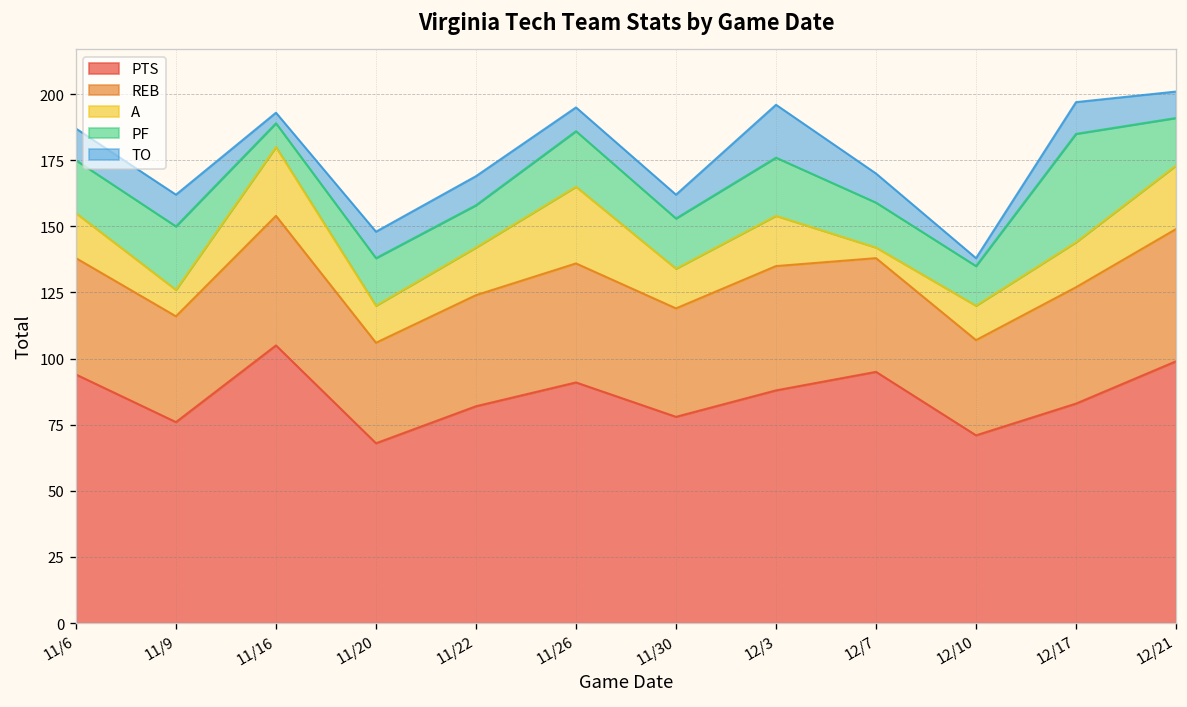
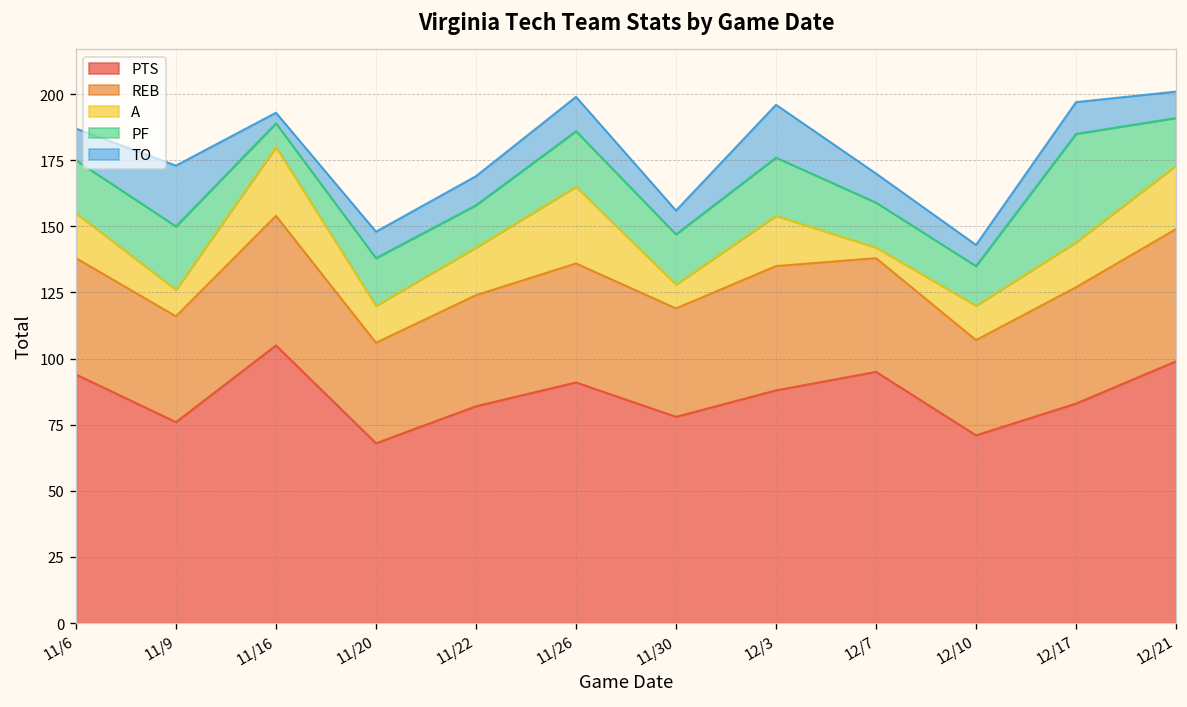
TO, 11/9: 12 -> 23
TO, 11/26: 9 -> 13
A, 11/30: 15 -> 9
TO, 12/10: 3 -> 8
